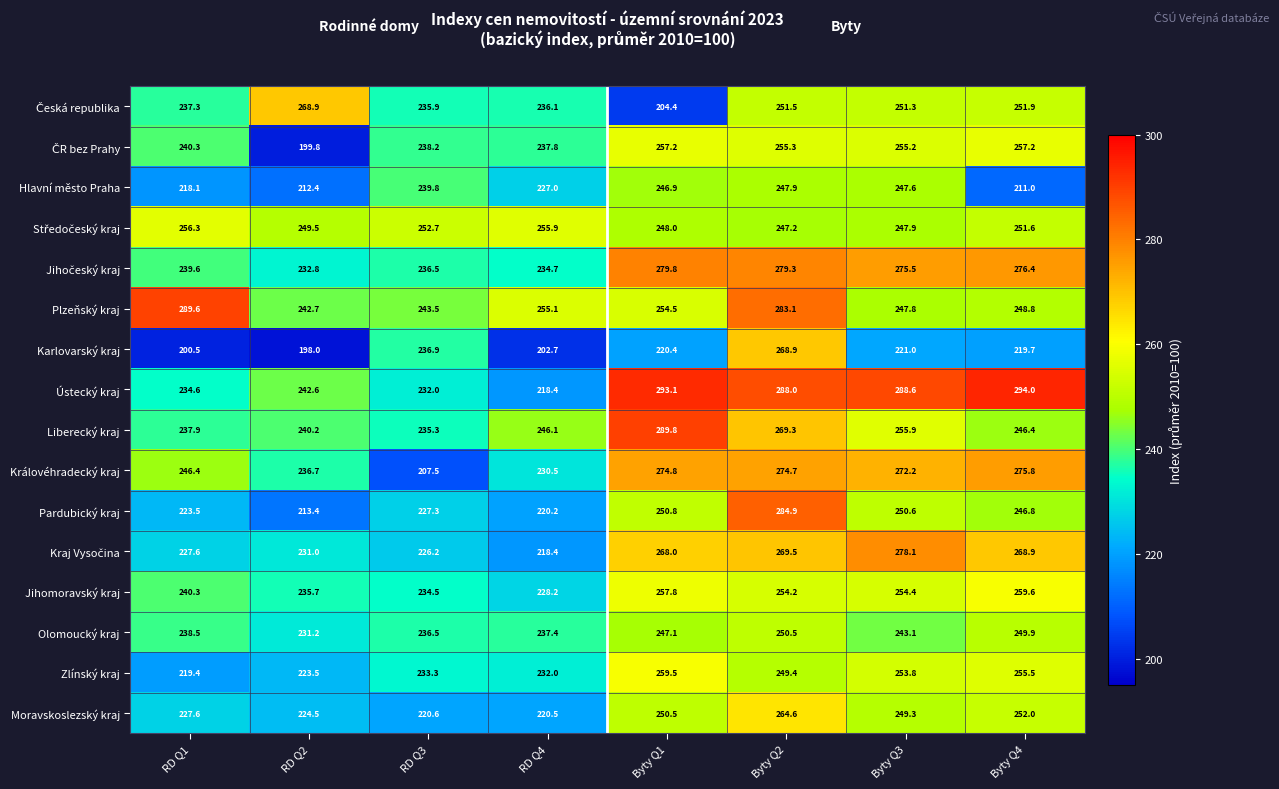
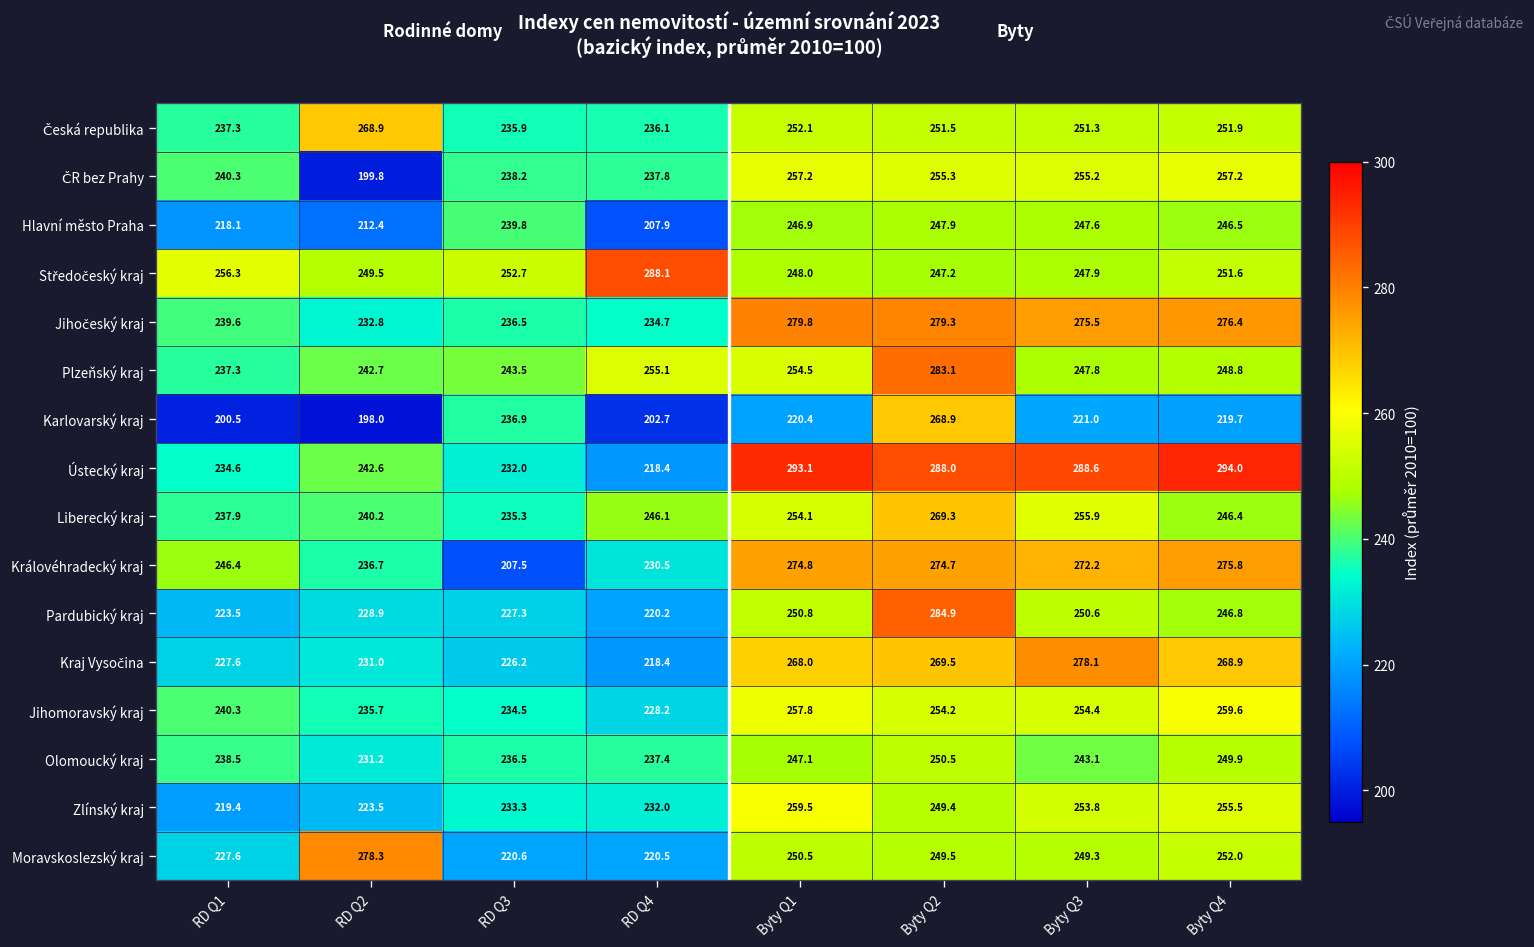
Česká republika, Byty Q1: 204.4 -> 252.1
Hlavní město Praha, RD Q4: 227.0 -> 207.9
Hlavní město Praha, Byty Q4: 211.0 -> 246.5
Středočeský kraj, RD Q4: 255.9 -> 288.1
Plzeňský kraj, RD Q1: 289.6 -> 237.3
Liberecký kraj, Byty Q1: 289.8 -> 254.1
Pardubický kraj, RD Q2: 213.4 -> 228.9
Moravskoslezský kraj, RD Q2: 224.5 -> 278.3
Moravskoslezský kraj, Byty Q2: 264.6 -> 249.5
